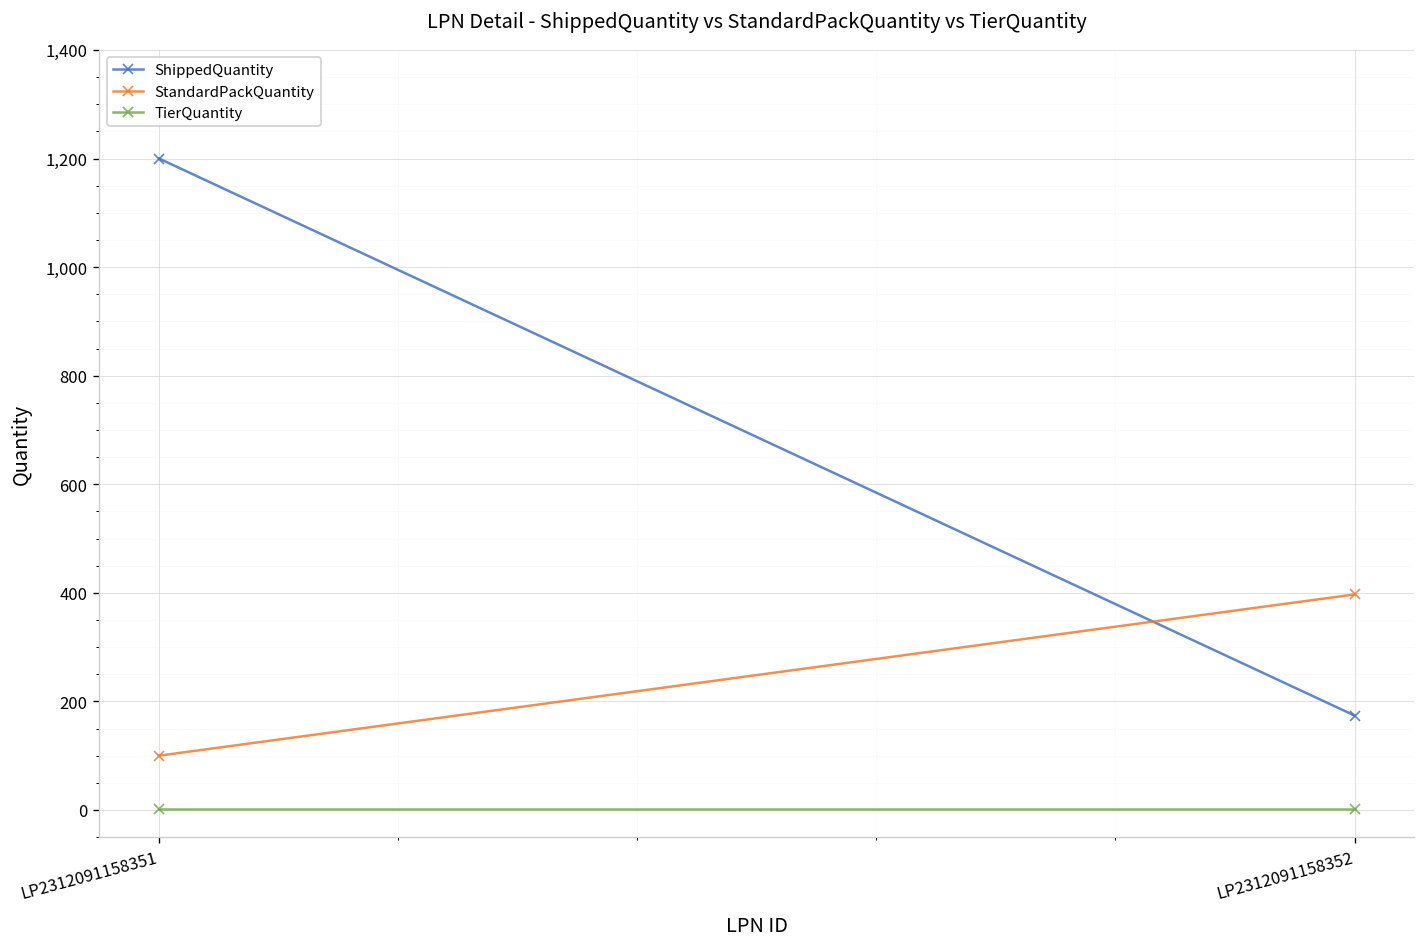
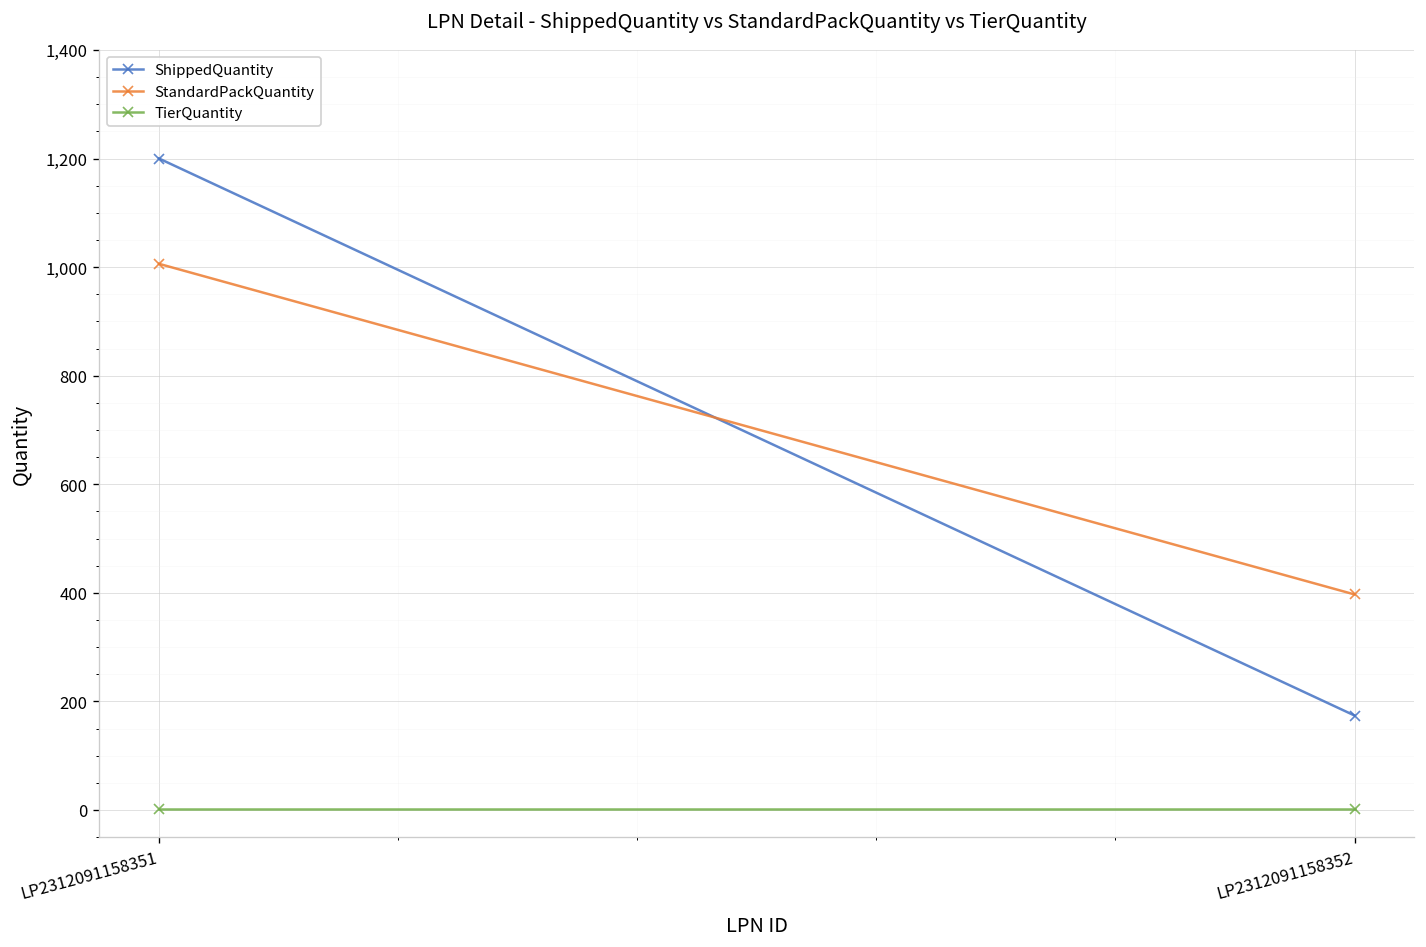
StandardPackQuantity, LP2312091158351: 100 -> 1,010
